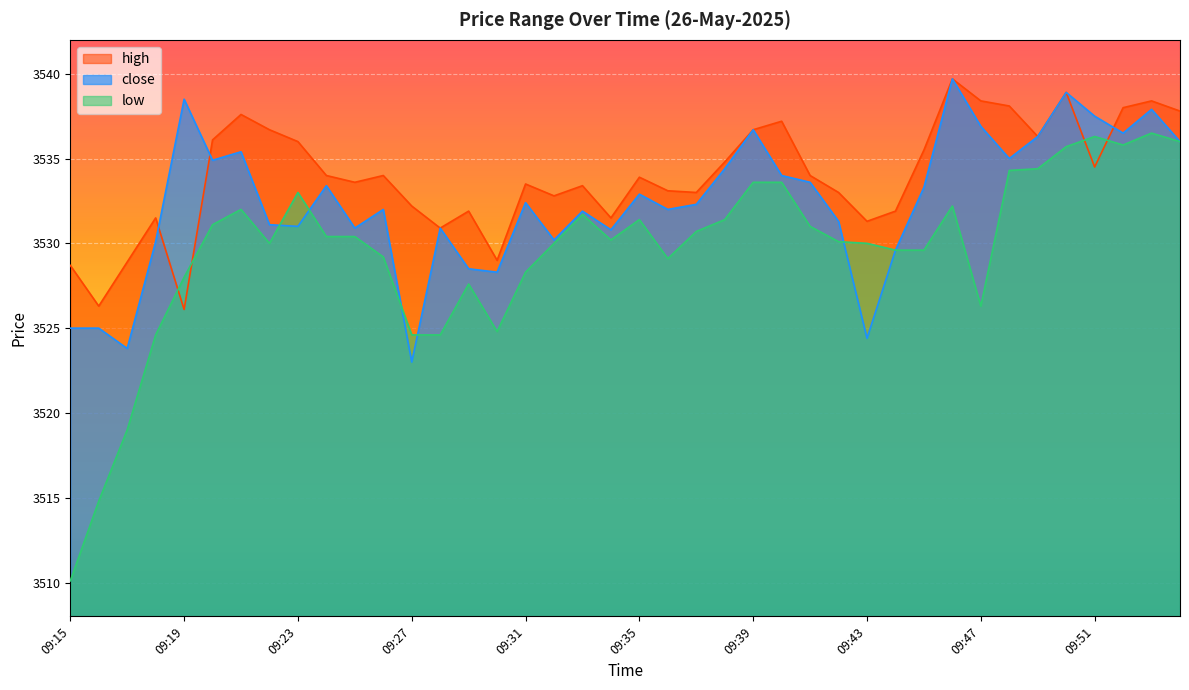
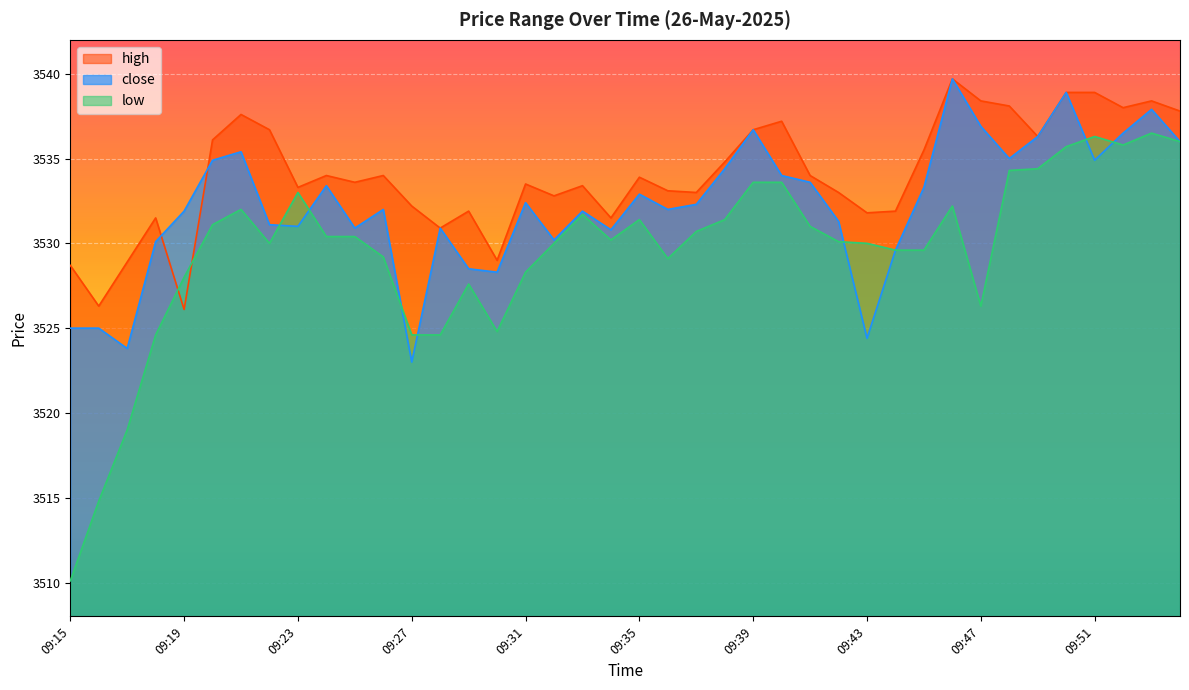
close, 09:19: 3538.5 -> 3531.9
high, 09:23: 3536.0 -> 3533.3
high, 09:43: 3531.3 -> 3531.8
high, 09:51: 3534.5 -> 3538.9
close, 09:51: 3537.5 -> 3534.9
